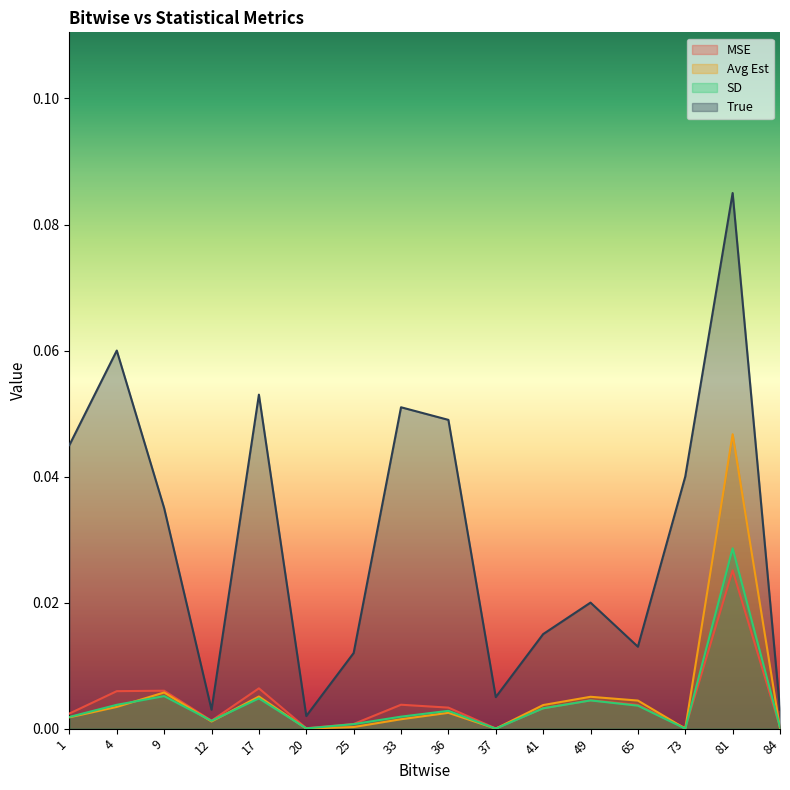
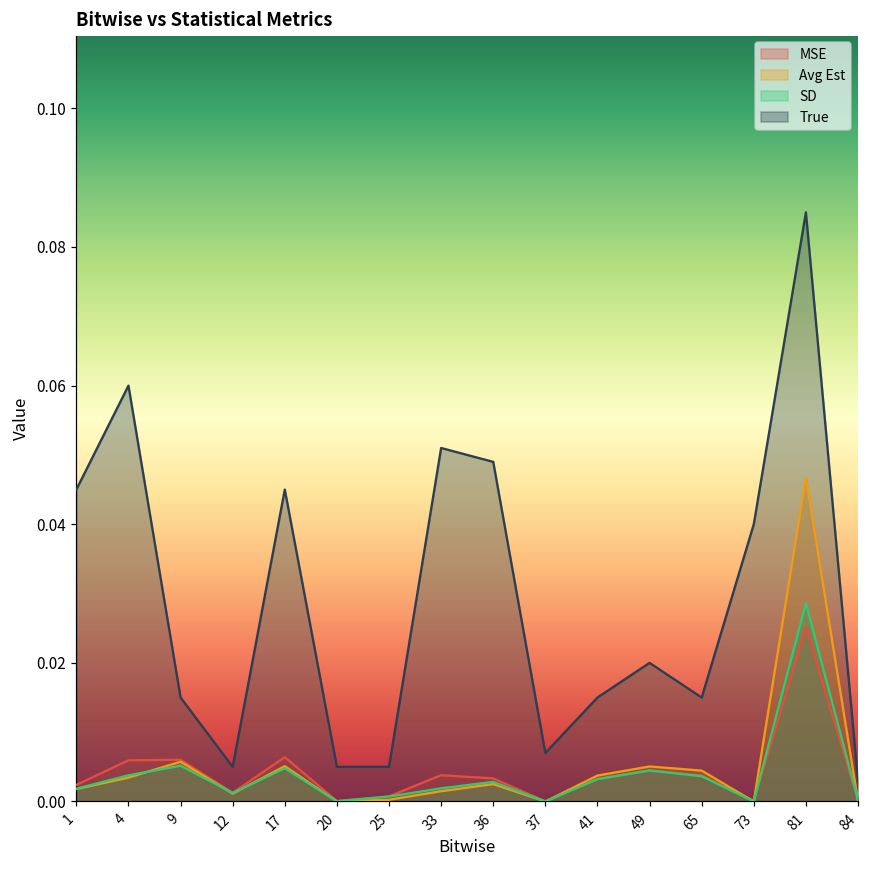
True, 9: 0.035 -> 0.015
True, 12: 0.003 -> 0.005
True, 17: 0.053 -> 0.045
True, 20: 0.002 -> 0.005
True, 25: 0.012 -> 0.005
True, 37: 0.005 -> 0.007
True, 65: 0.013 -> 0.015
